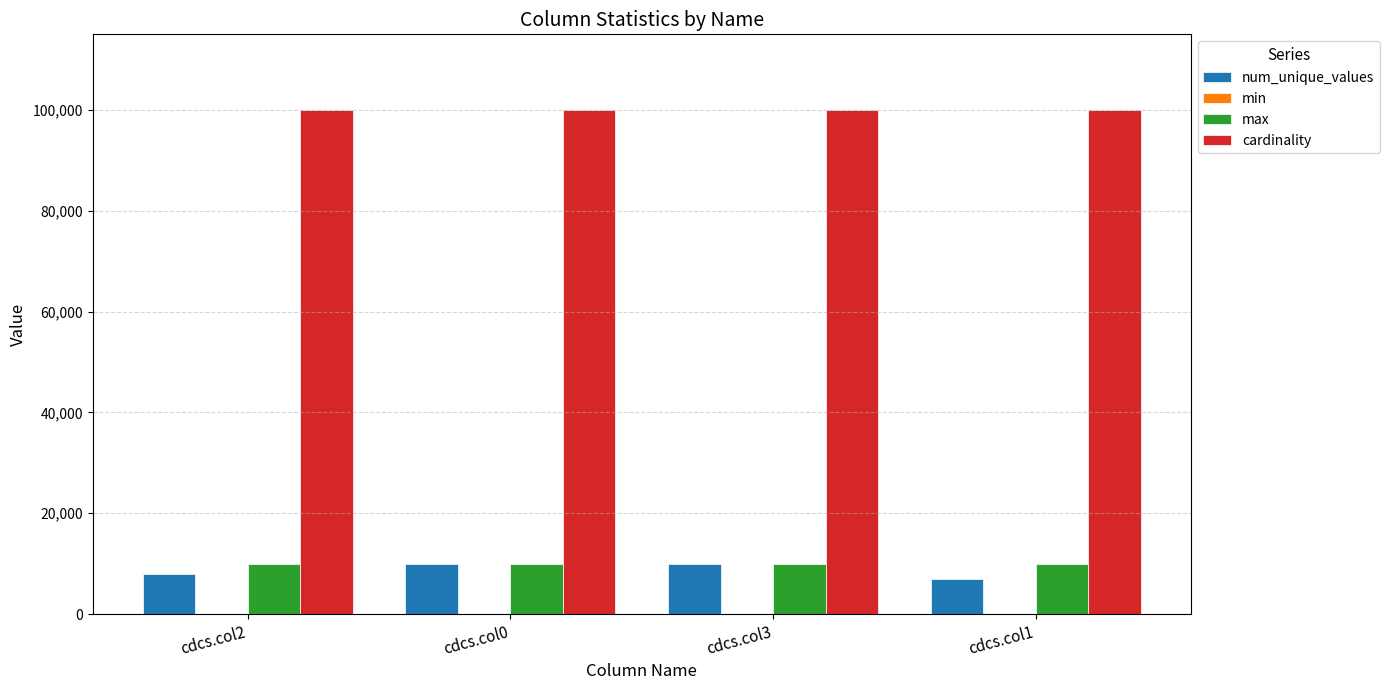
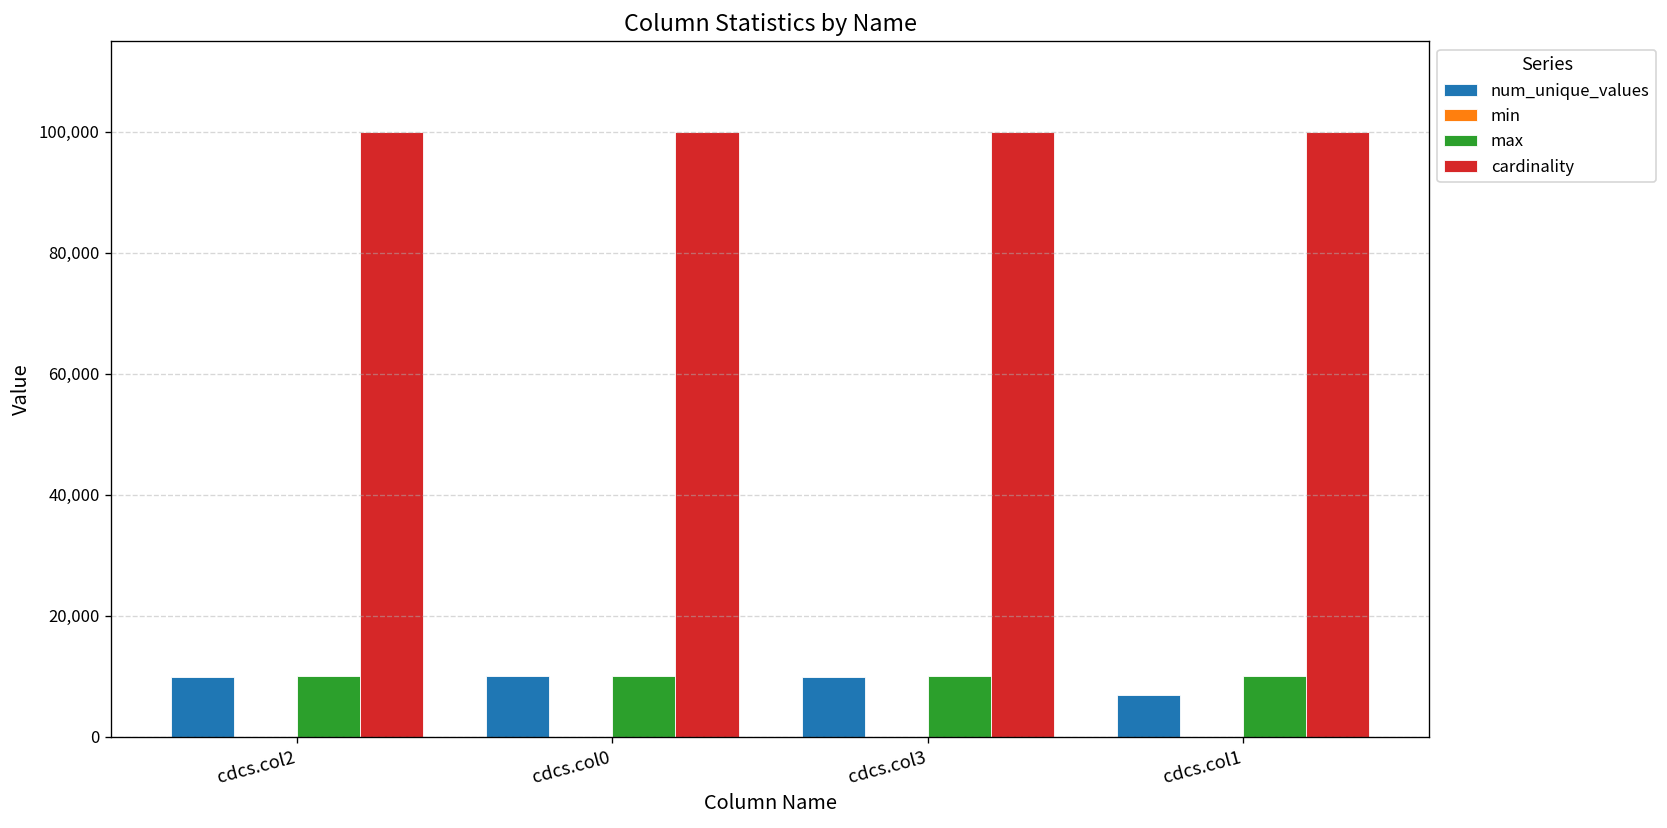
num_unique_values, cdcs.col2: 8,000 -> 10,000
